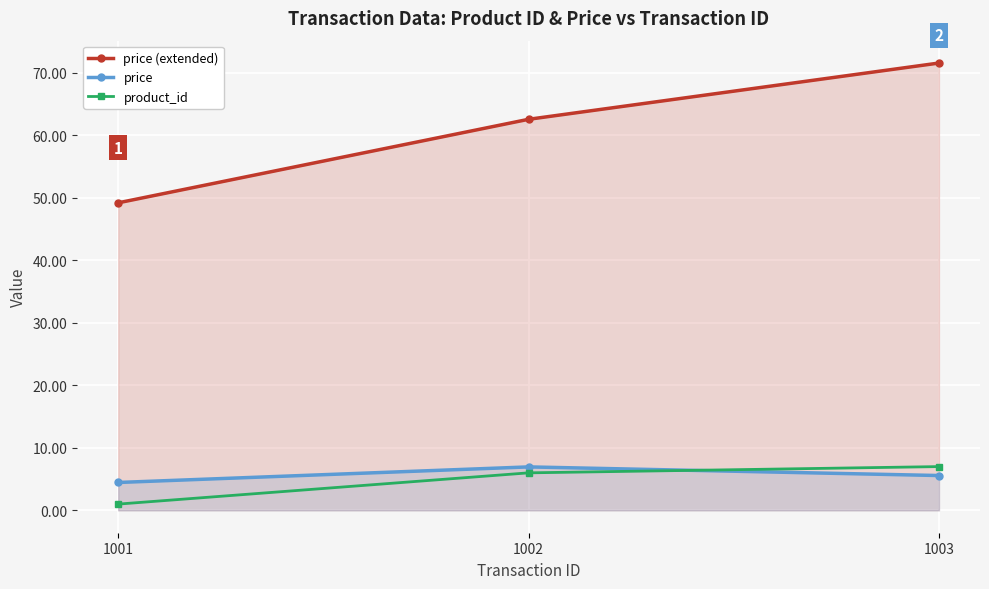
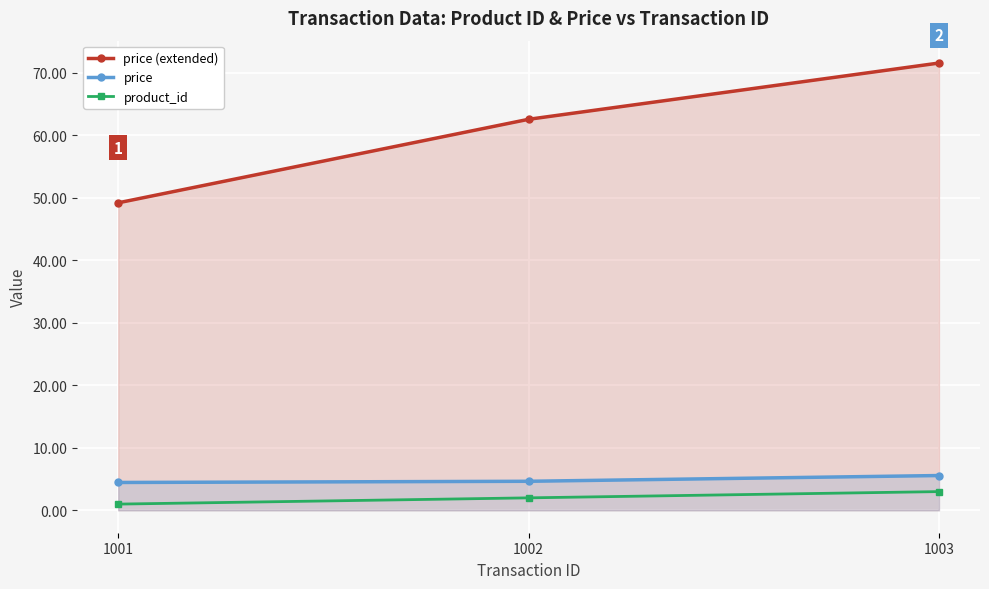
price, 1002: 7 -> 5
product_id, 1002: 6 -> 2
product_id, 1003: 7 -> 3
